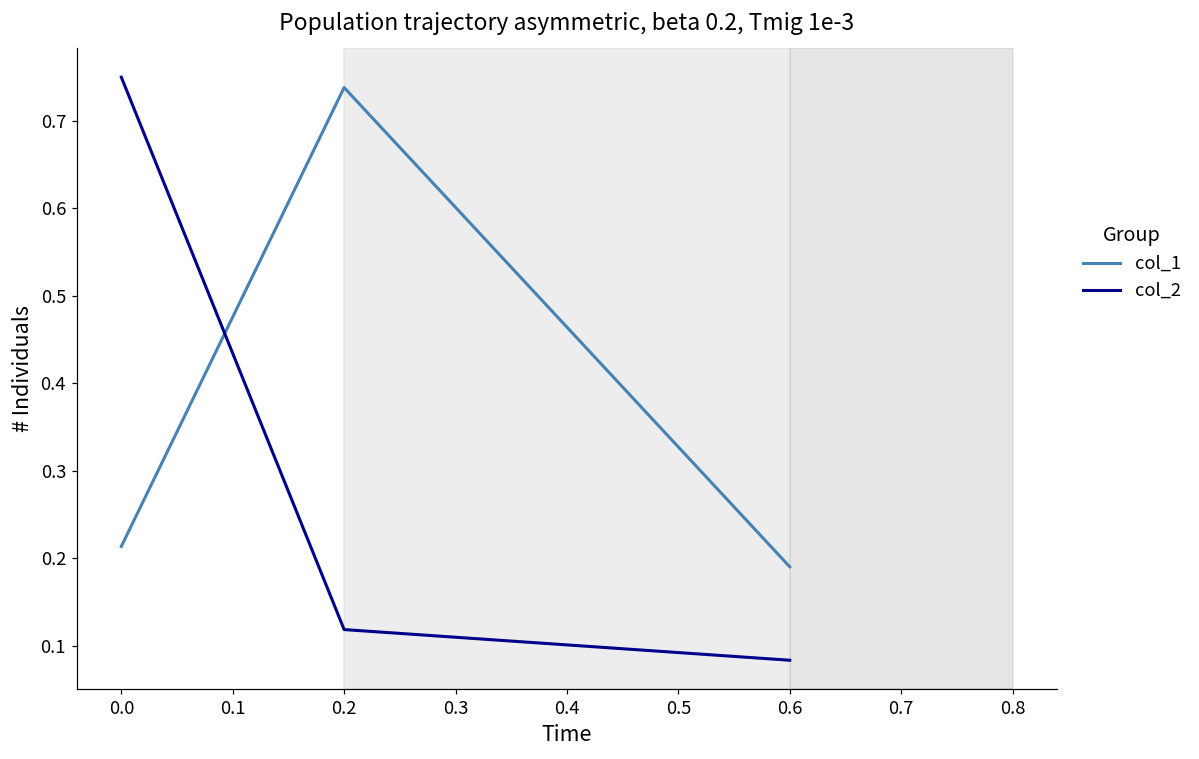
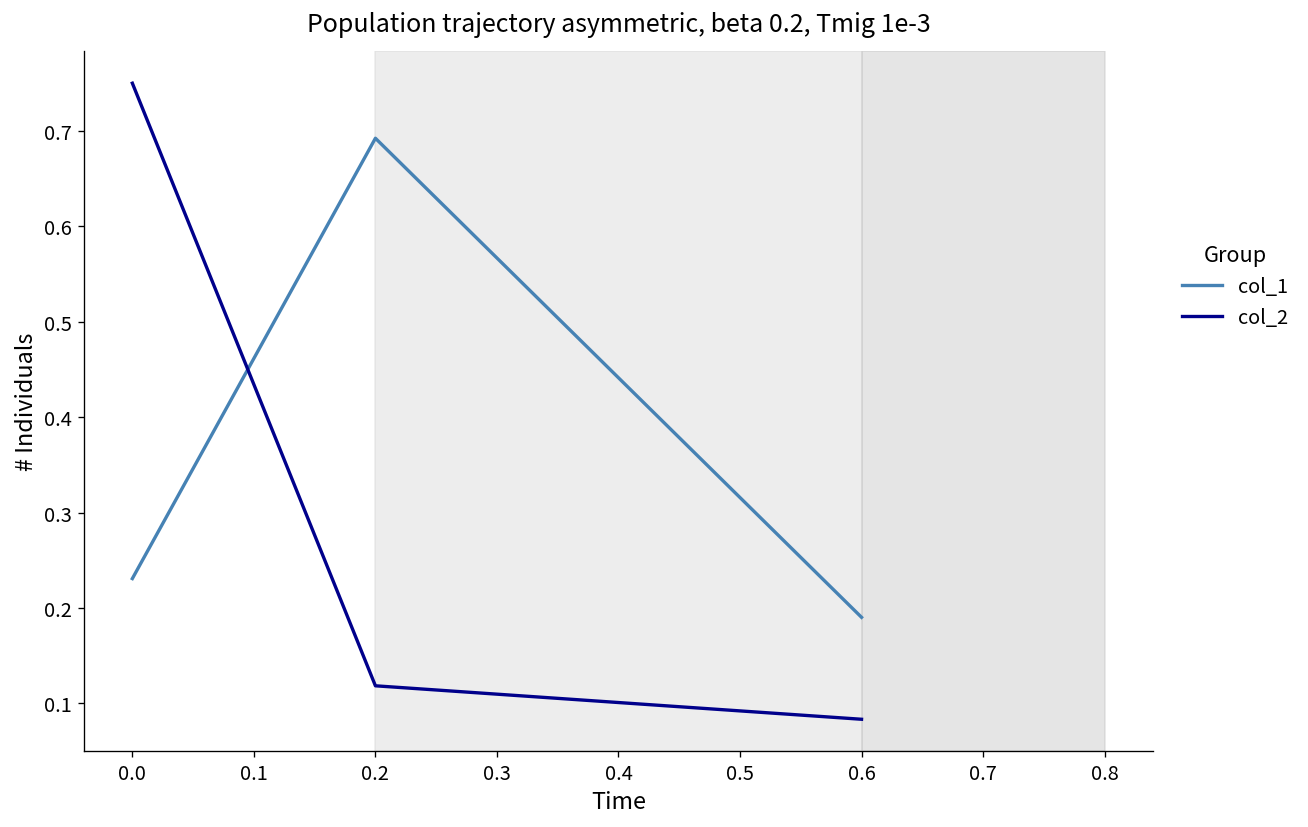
col_1, 0.0: 0.21 -> 0.23
col_1, 0.2: 0.74 -> 0.69
